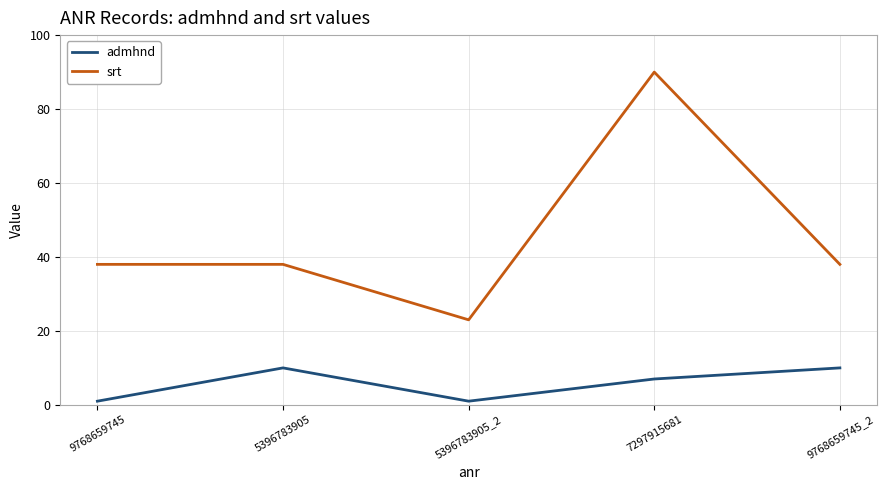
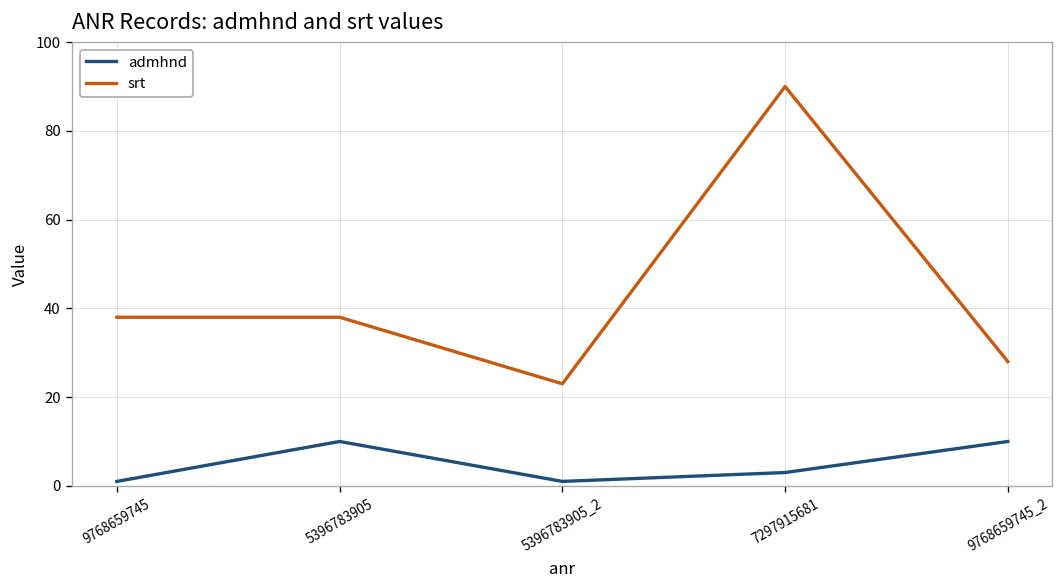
admhnd, 7297915681: 7 -> 3
srt, 9768659745_2: 38 -> 28
